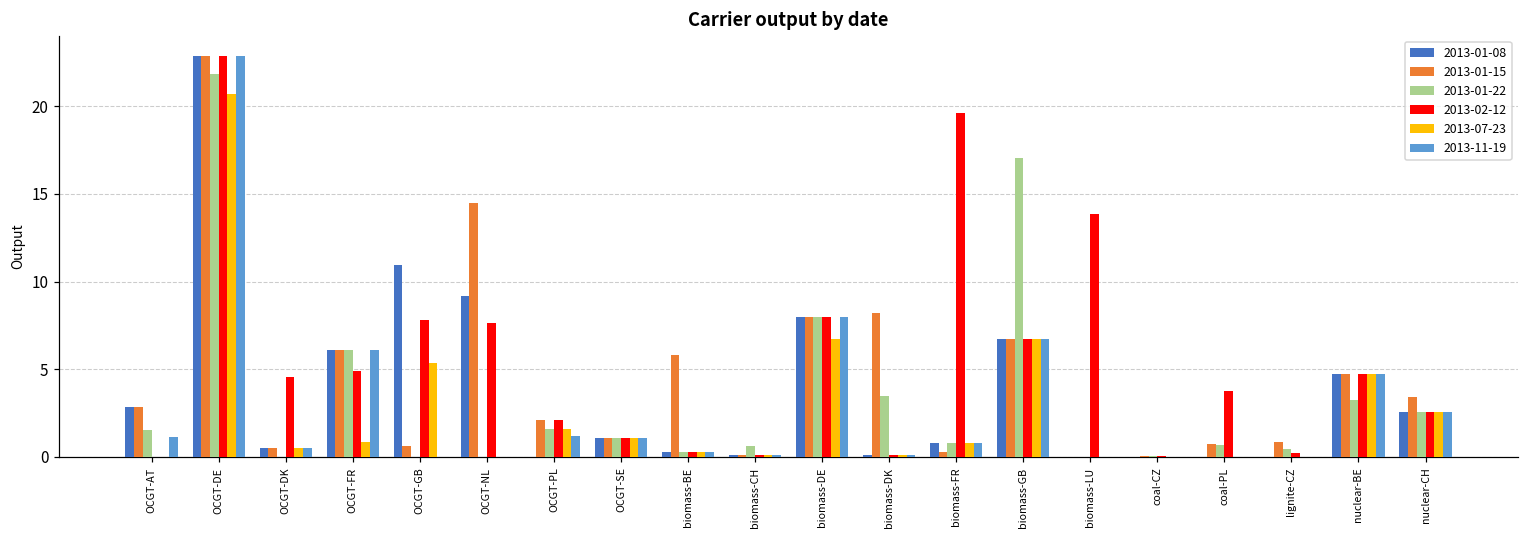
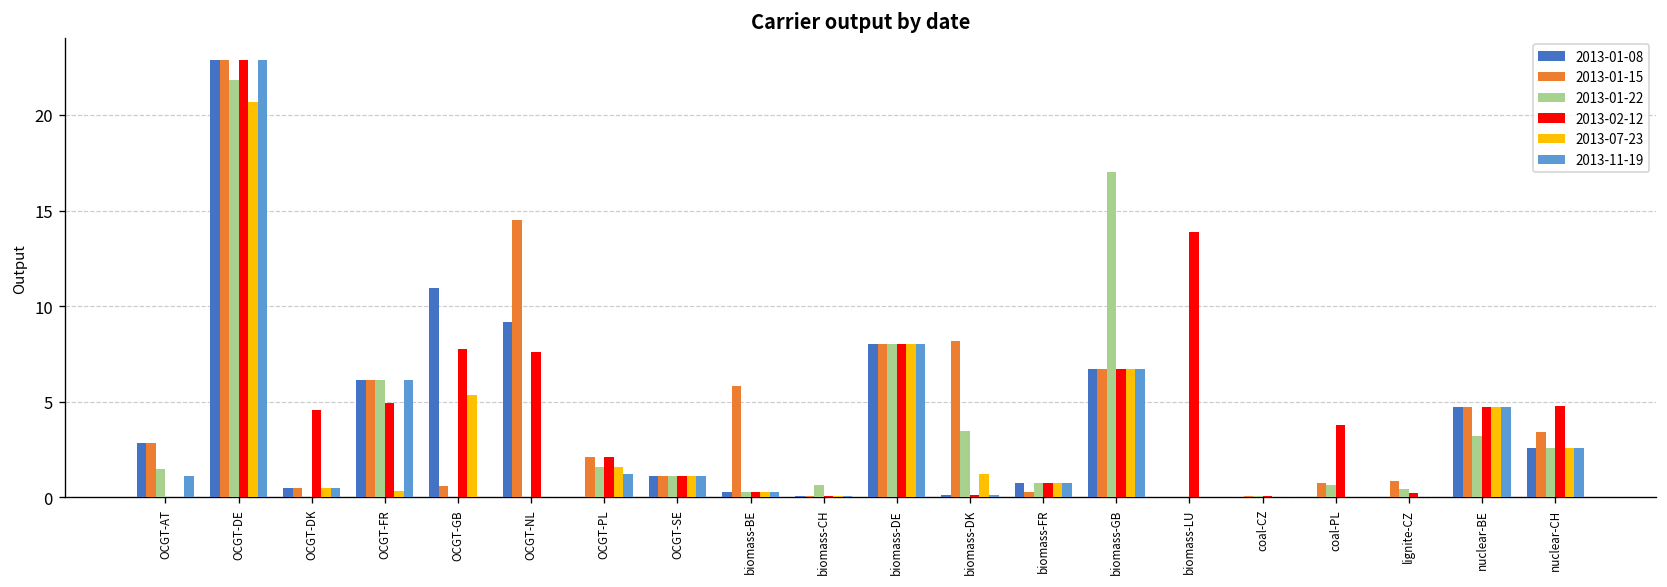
2013-07-23, OCGT-FR: 0.9 -> 0.4
2013-07-23, biomass-DE: 6.7 -> 8.0
2013-07-23, biomass-DK: 0.1 -> 1.2
2013-02-12, biomass-FR: 19.6 -> 0.8
2013-02-12, nuclear-CH: 2.6 -> 4.8
